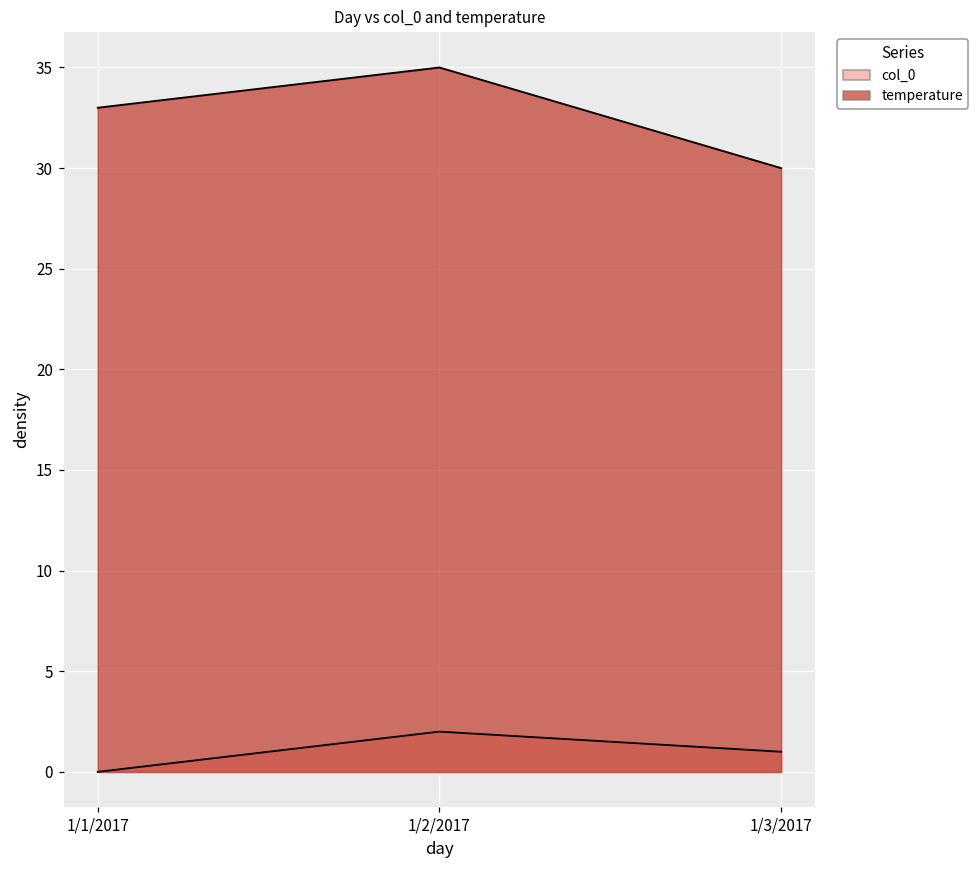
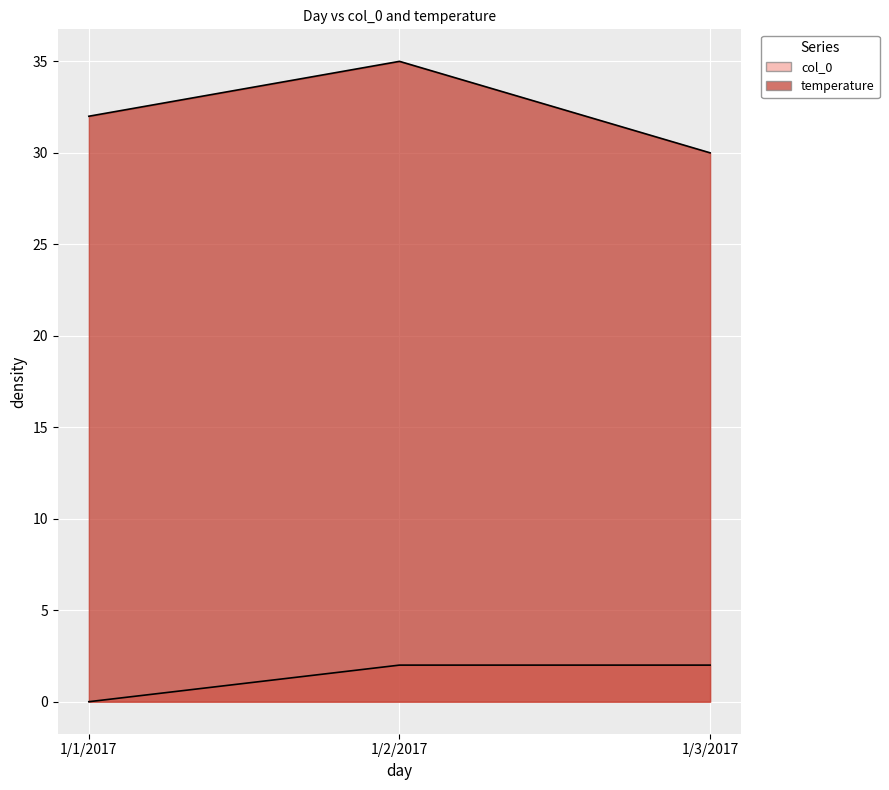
temperature, 1/1/2017: 33 -> 32
col_0, 1/3/2017: 1 -> 2
